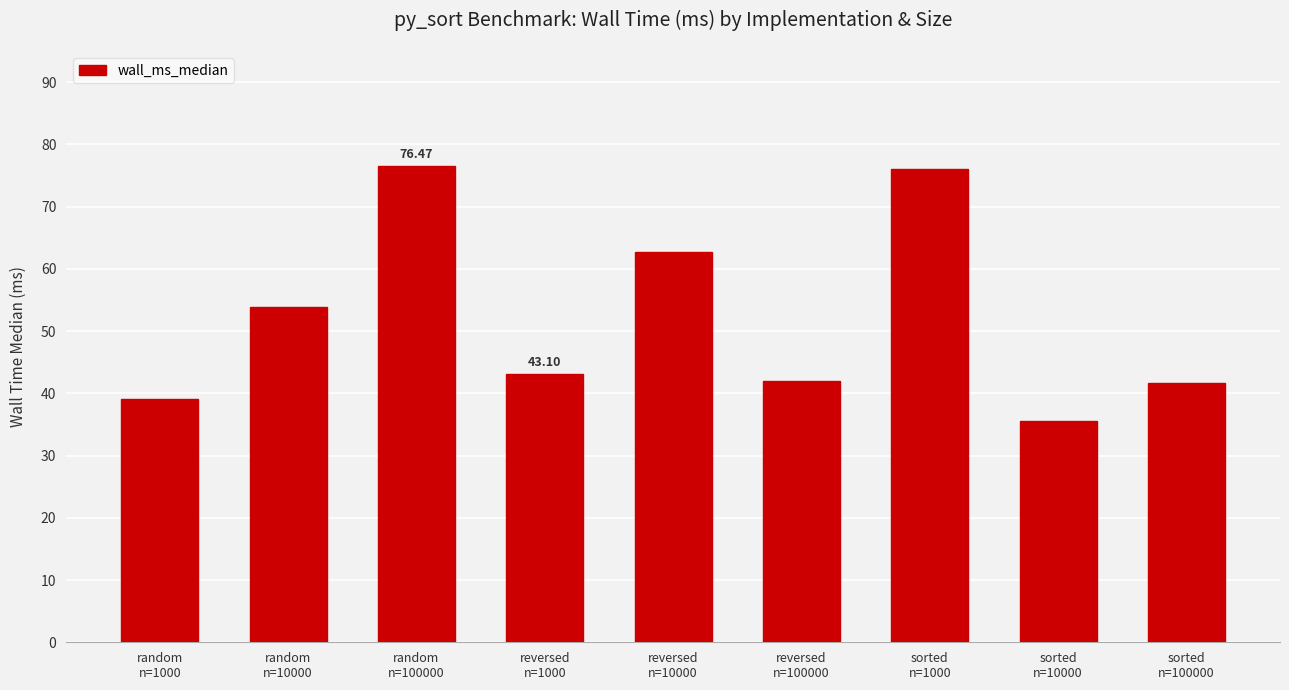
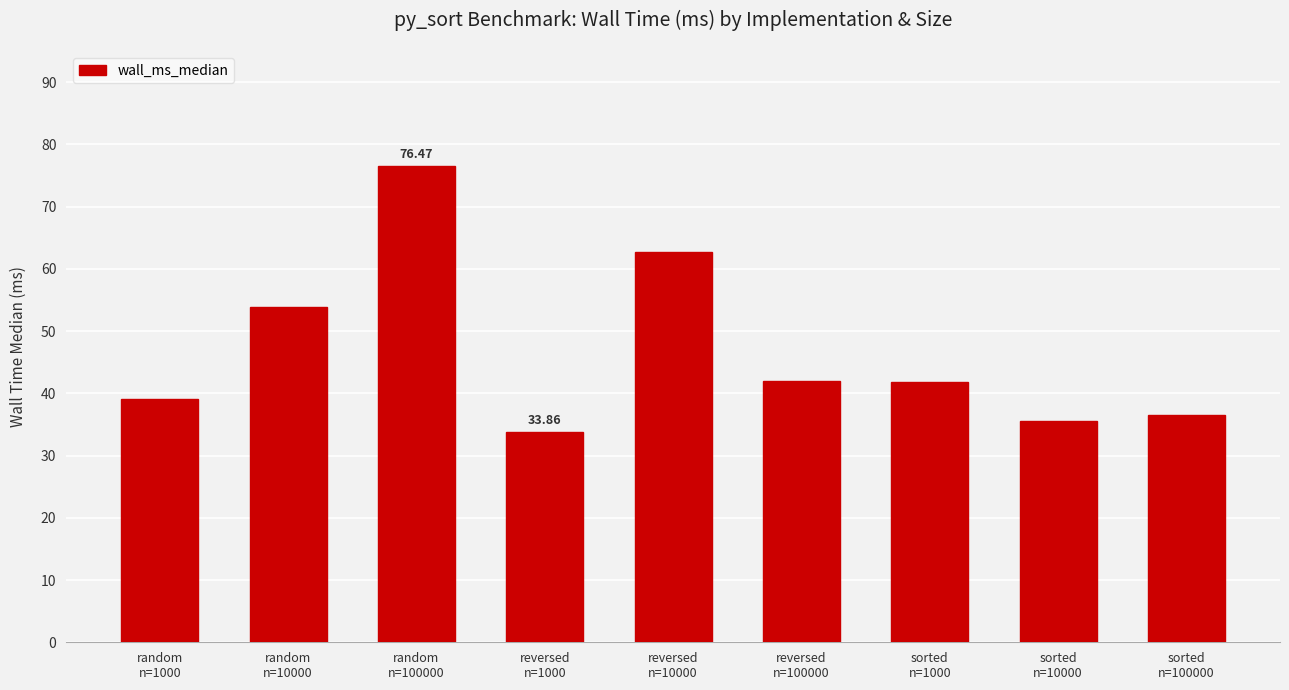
reversed n=1000: 43.10 -> 33.86
sorted n=1000: 76 -> 42
sorted n=100000: 42 -> 37
